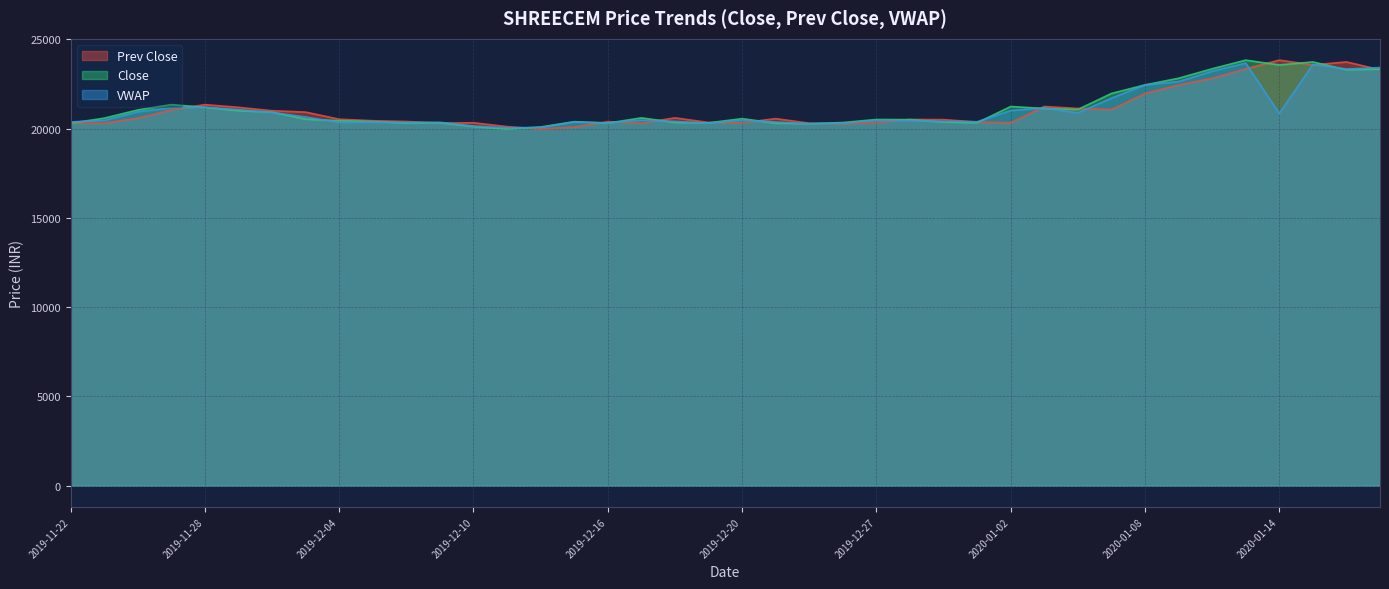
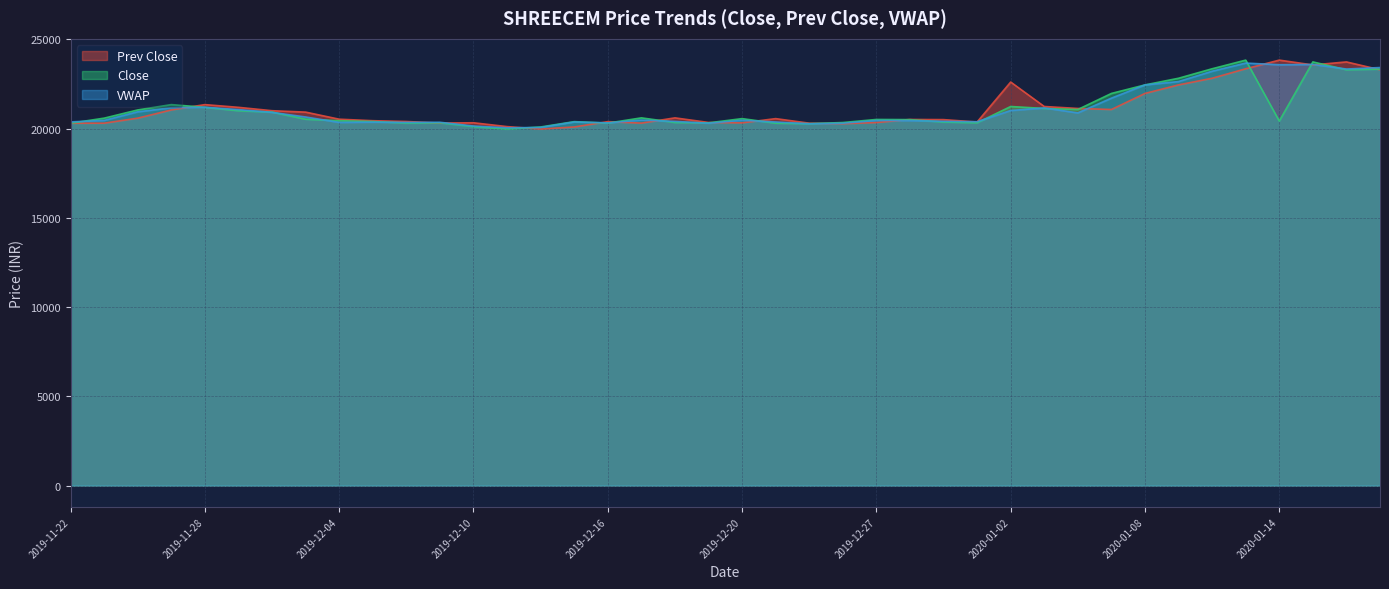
Prev Close, 2020-01-02: 20300 -> 22600
Close, 2020-01-14: 23600 -> 20400
VWAP, 2020-01-14: 20800 -> 23600
